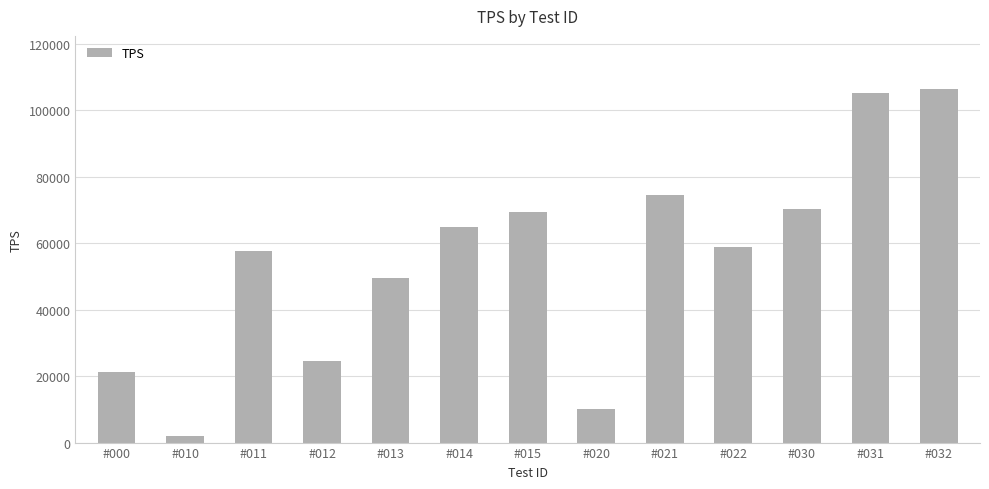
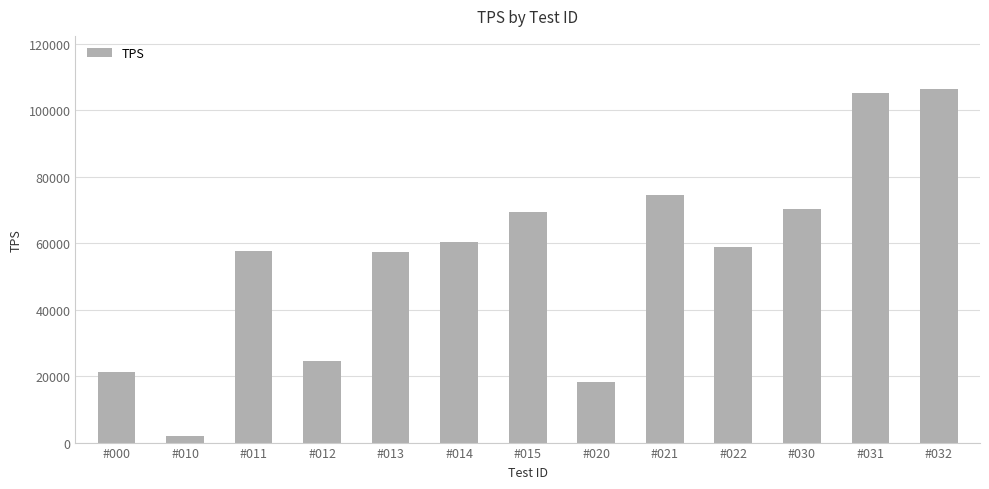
#013: 50000 -> 57000
#014: 65000 -> 60000
#020: 10000 -> 18000
